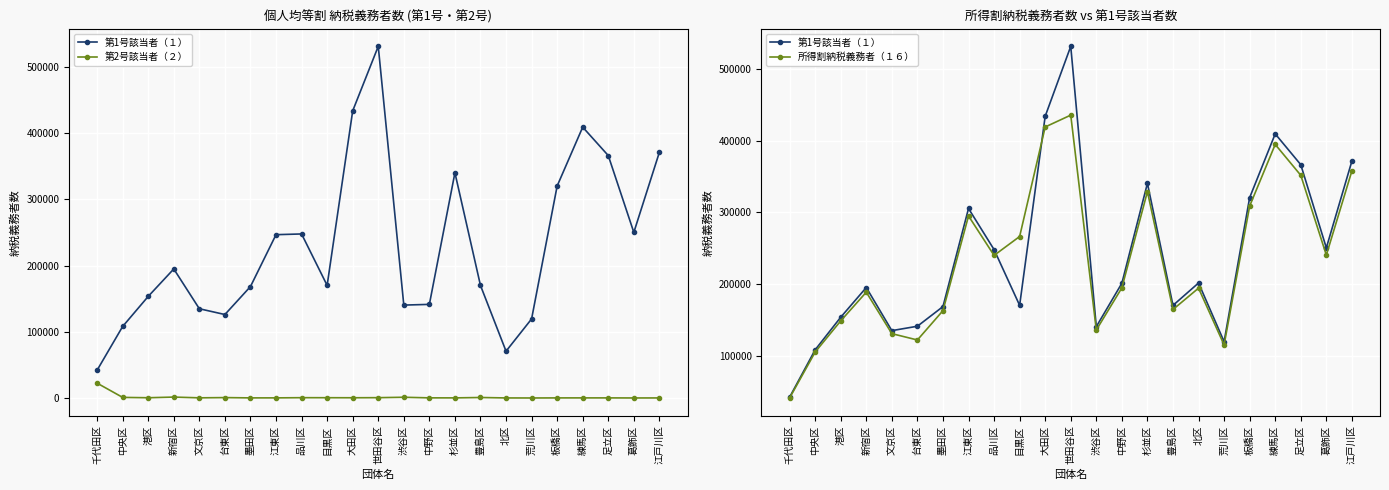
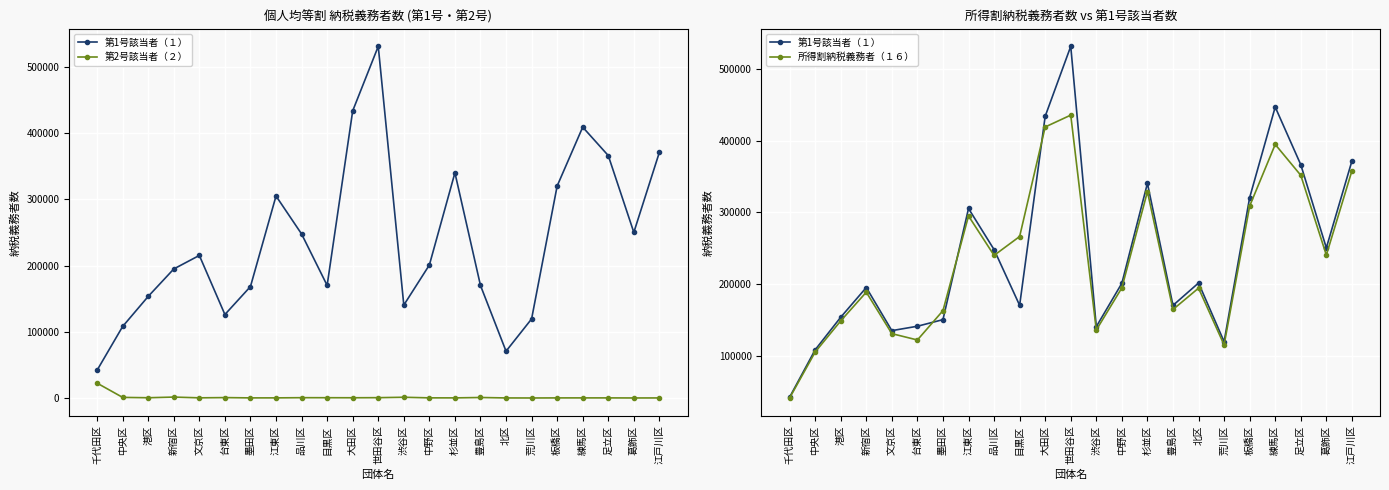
個人均等割 納税義務者数 (第1号・第2号), 第1号該当者（１）, 文京区: 130000 -> 220000
個人均等割 納税義務者数 (第1号・第2号), 第1号該当者（１）, 江東区: 250000 -> 310000
個人均等割 納税義務者数 (第1号・第2号), 第1号該当者（１）, 中野区: 140000 -> 200000
所得割納税義務者数 vs 第1号該当者数, 第1号該当者（１）, 墨田区: 170000 -> 150000
所得割納税義務者数 vs 第1号該当者数, 第1号該当者（１）, 練馬区: 410000 -> 450000
